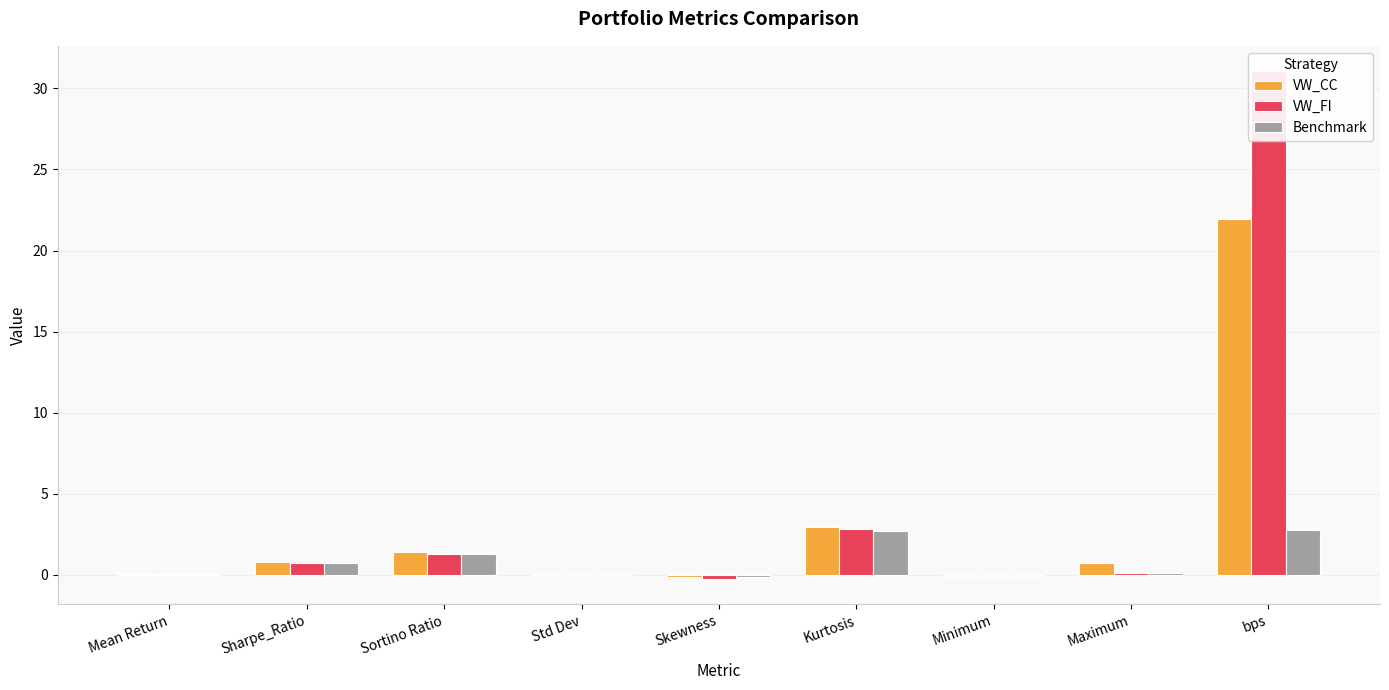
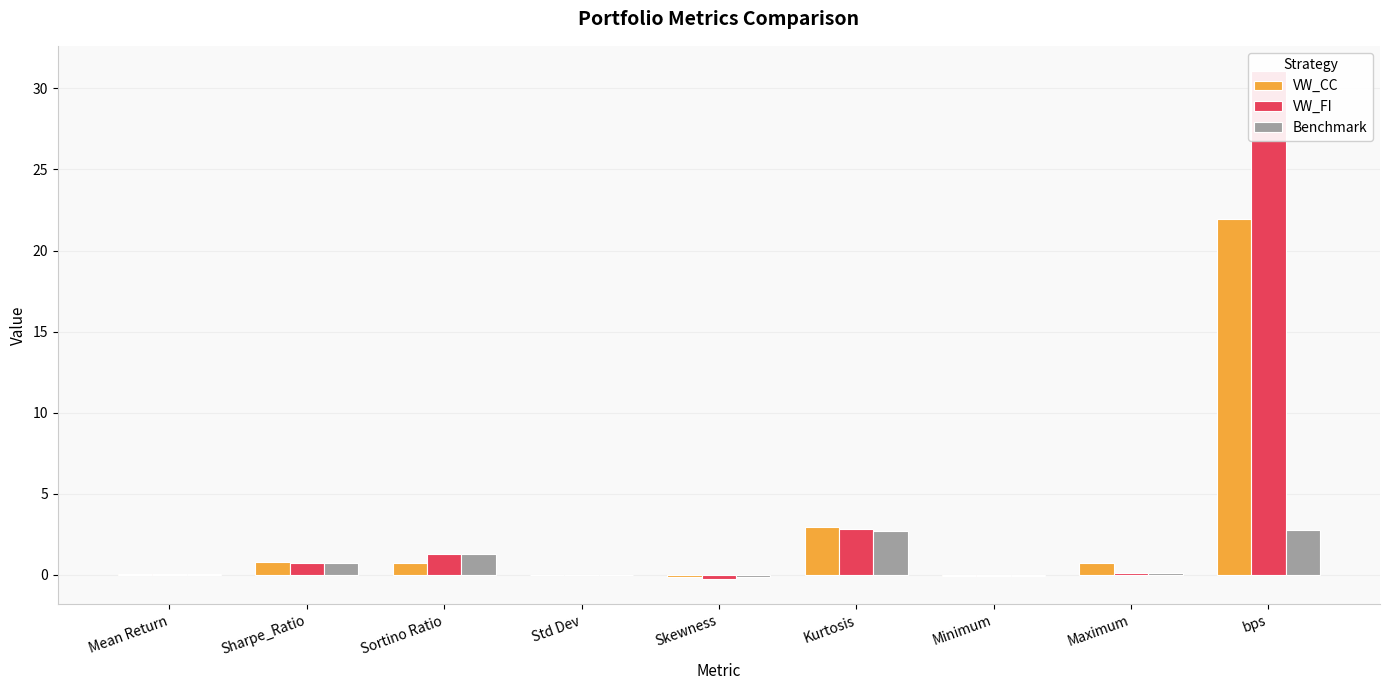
VW_CC, Sortino Ratio: 1.4 -> 0.7
